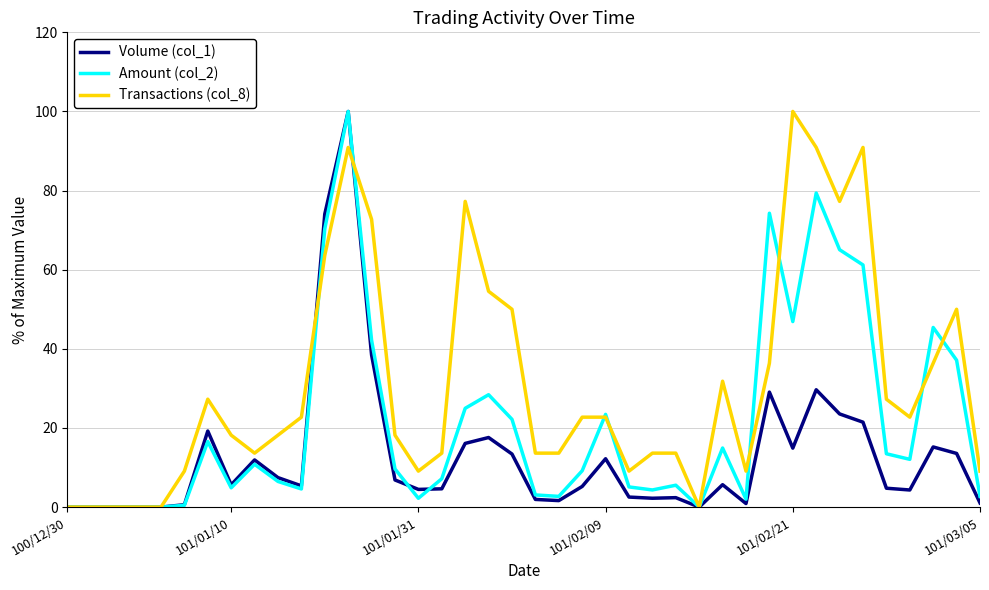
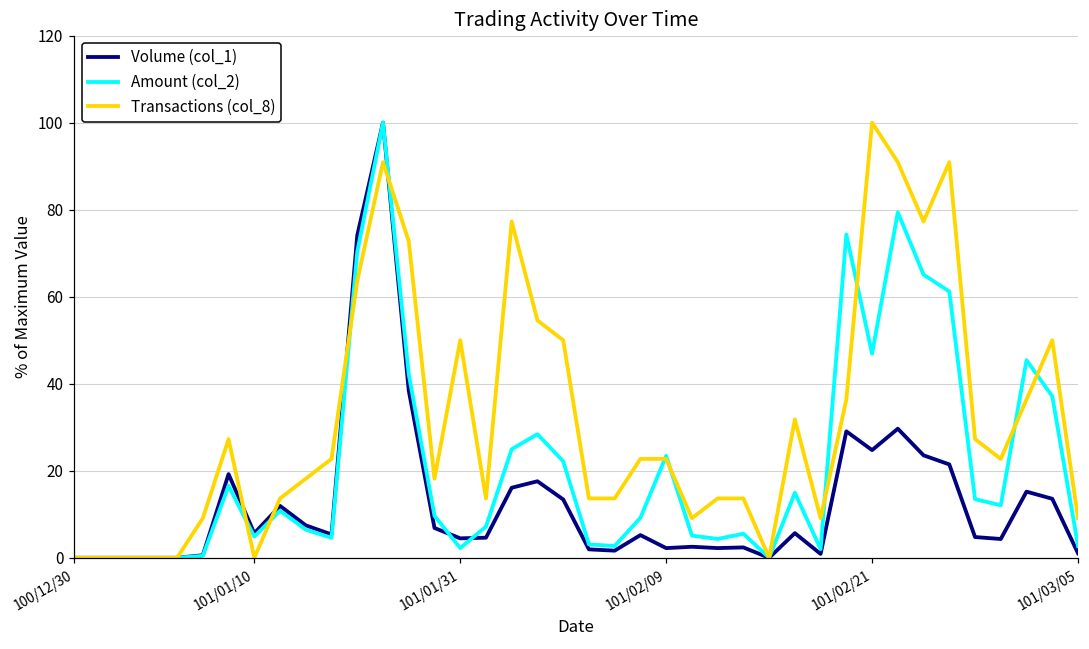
Transactions (col_8), 101/01/10: 18 -> 0
Transactions (col_8), 101/01/31: 9 -> 50
Volume (col_1), 101/02/09: 12 -> 2
Volume (col_1), 101/02/21: 15 -> 25
